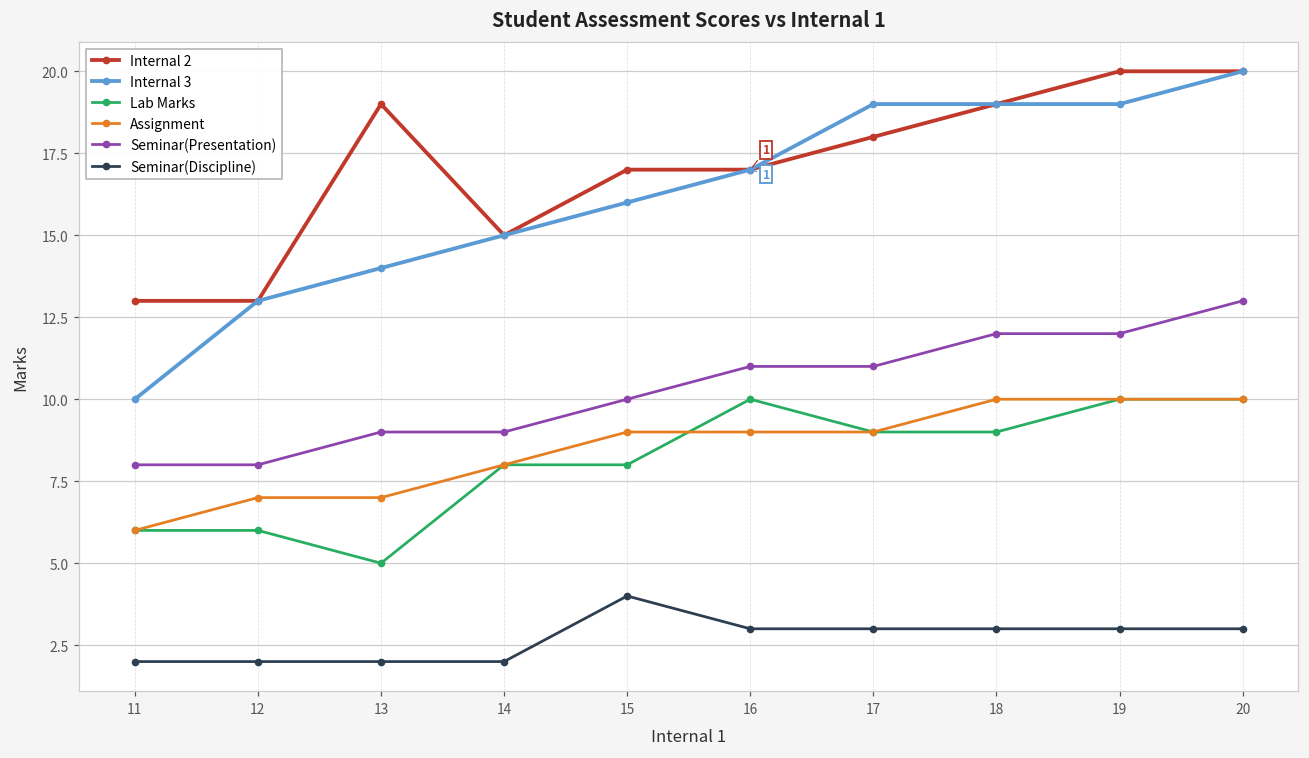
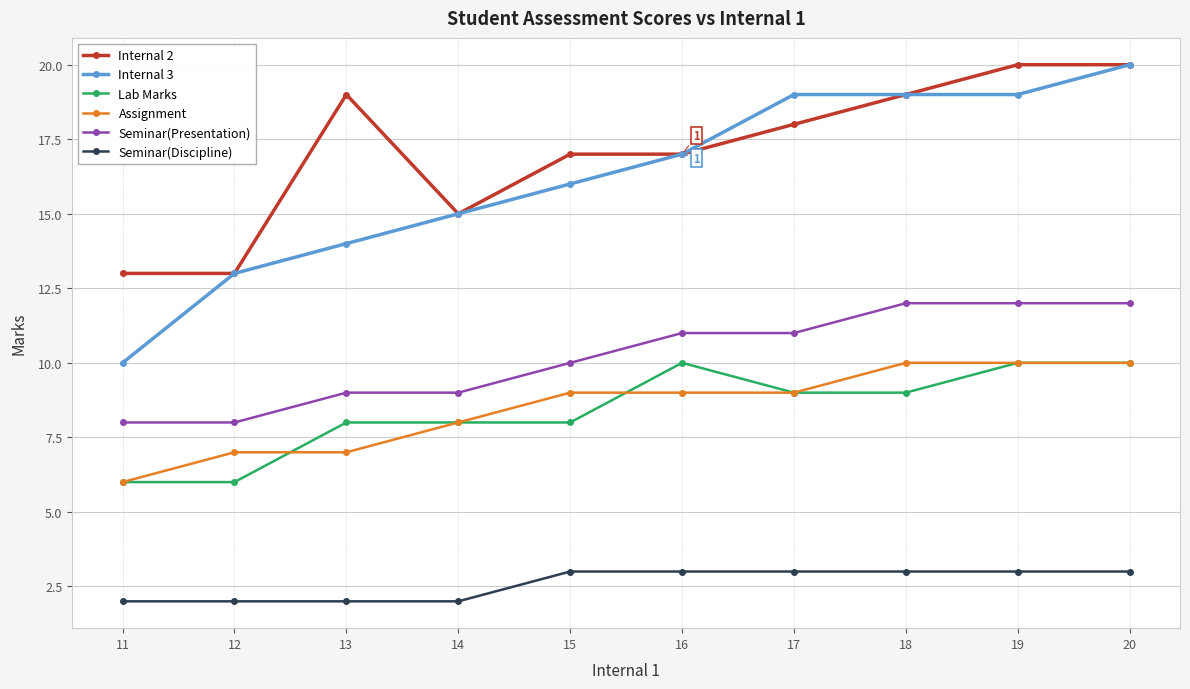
Lab Marks, 13: 5 -> 8
Seminar(Discipline), 15: 4 -> 3
Seminar(Presentation), 20: 13 -> 12
